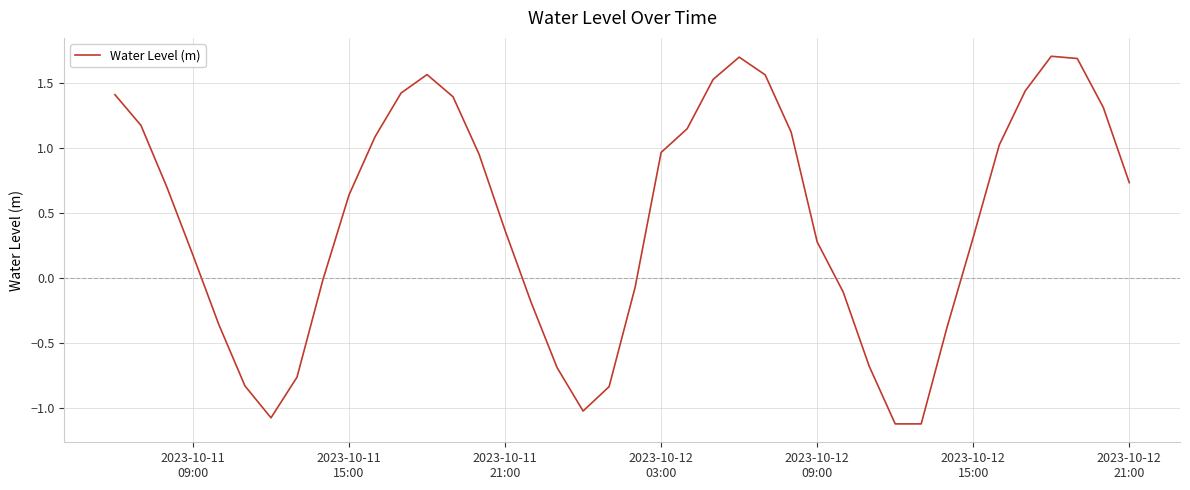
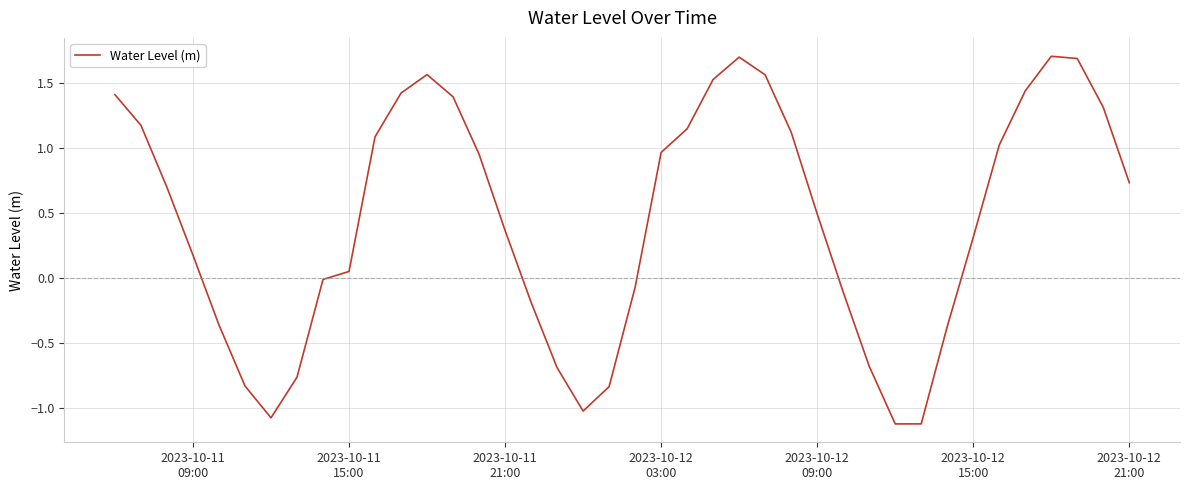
2023-10-11 15:00: 0.64 -> 0.05
2023-10-12 09:00: 0.28 -> 0.49
